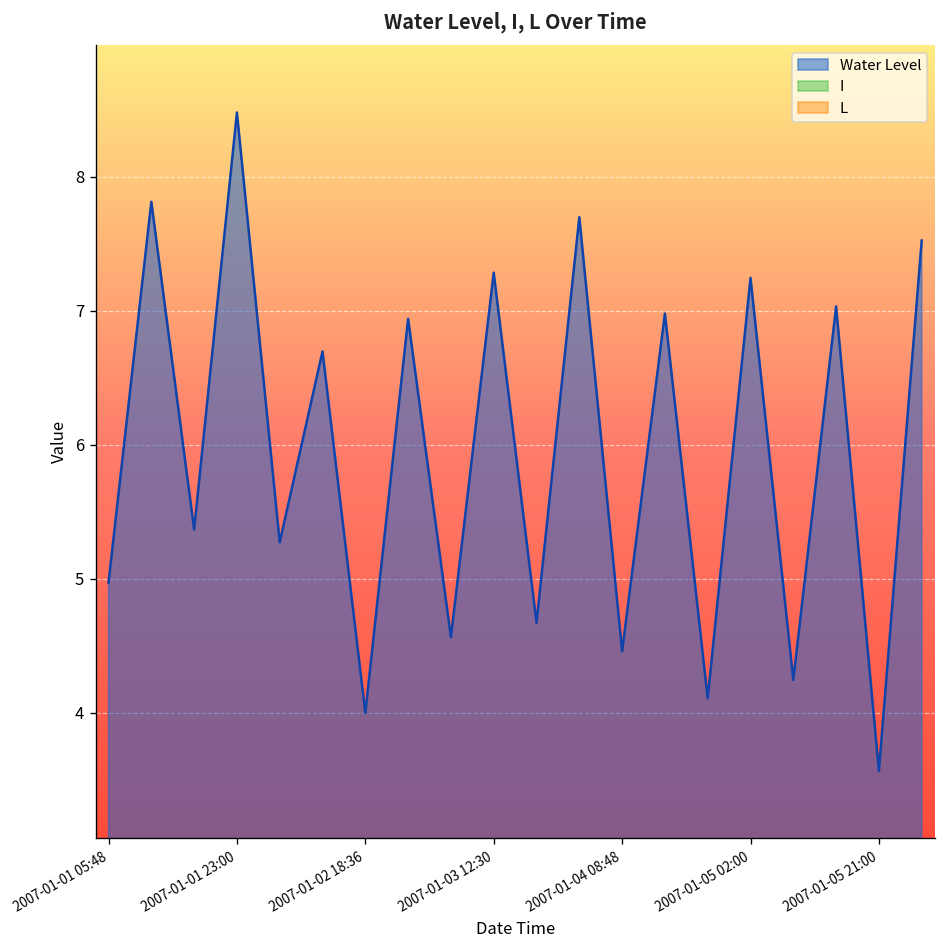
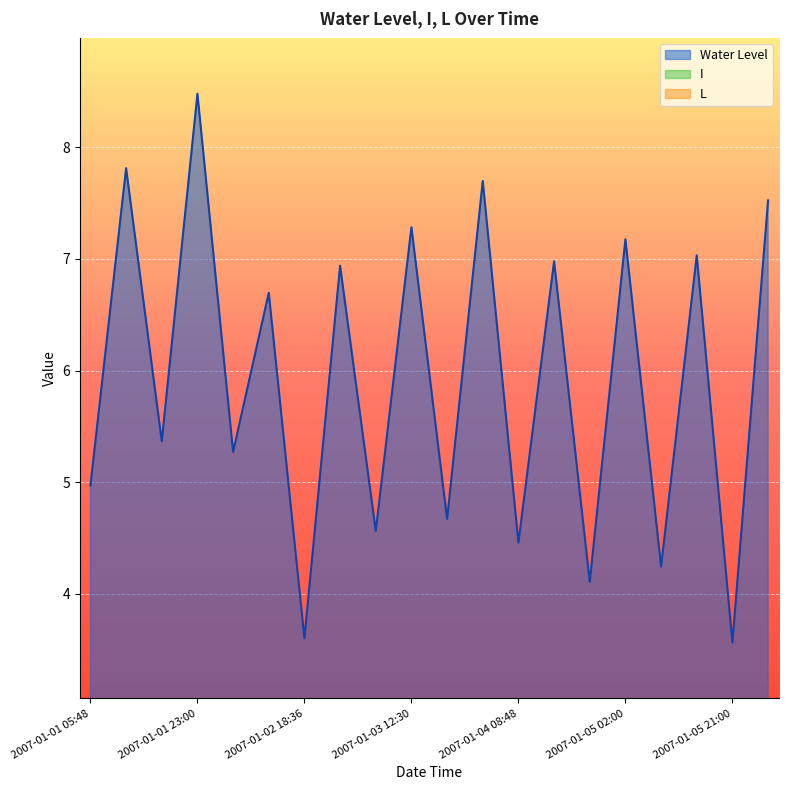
Water Level, 2007-01-02 18:36: 4.00 -> 3.60
Water Level, 2007-01-05 02:00: 7.24 -> 7.18
